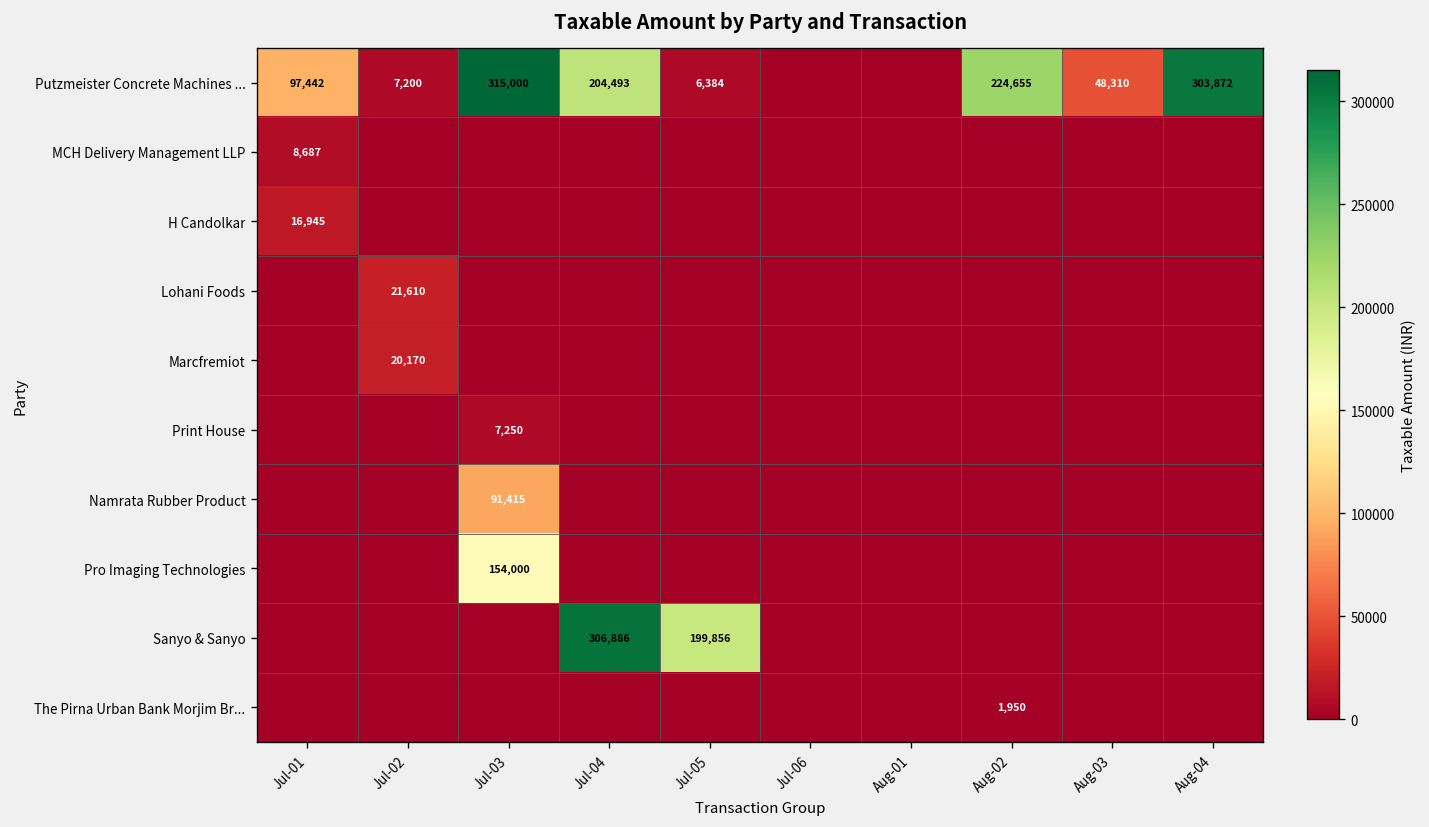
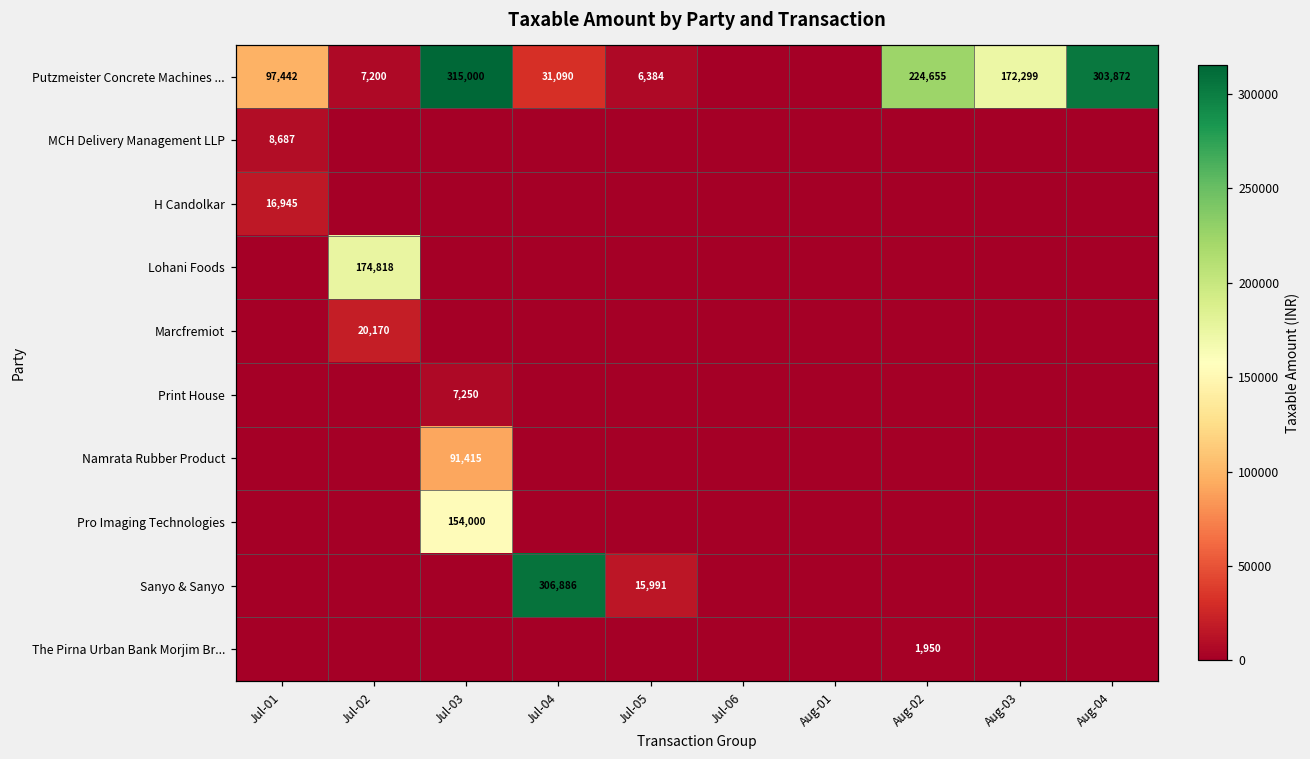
Putzmeister Concrete Machines ..., Jul-04: 204,493 -> 31,090
Putzmeister Concrete Machines ..., Aug-03: 48,310 -> 172,299
Lohani Foods, Jul-02: 21,610 -> 174,818
Sanyo & Sanyo, Jul-05: 199,856 -> 15,991
